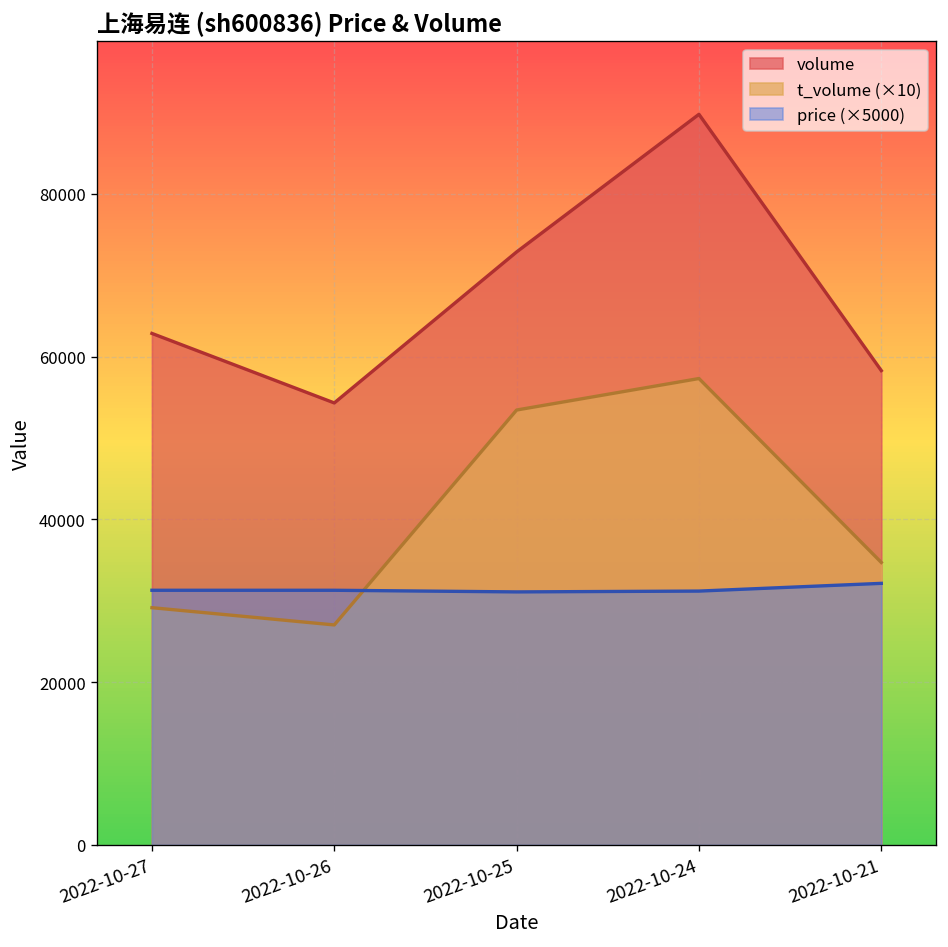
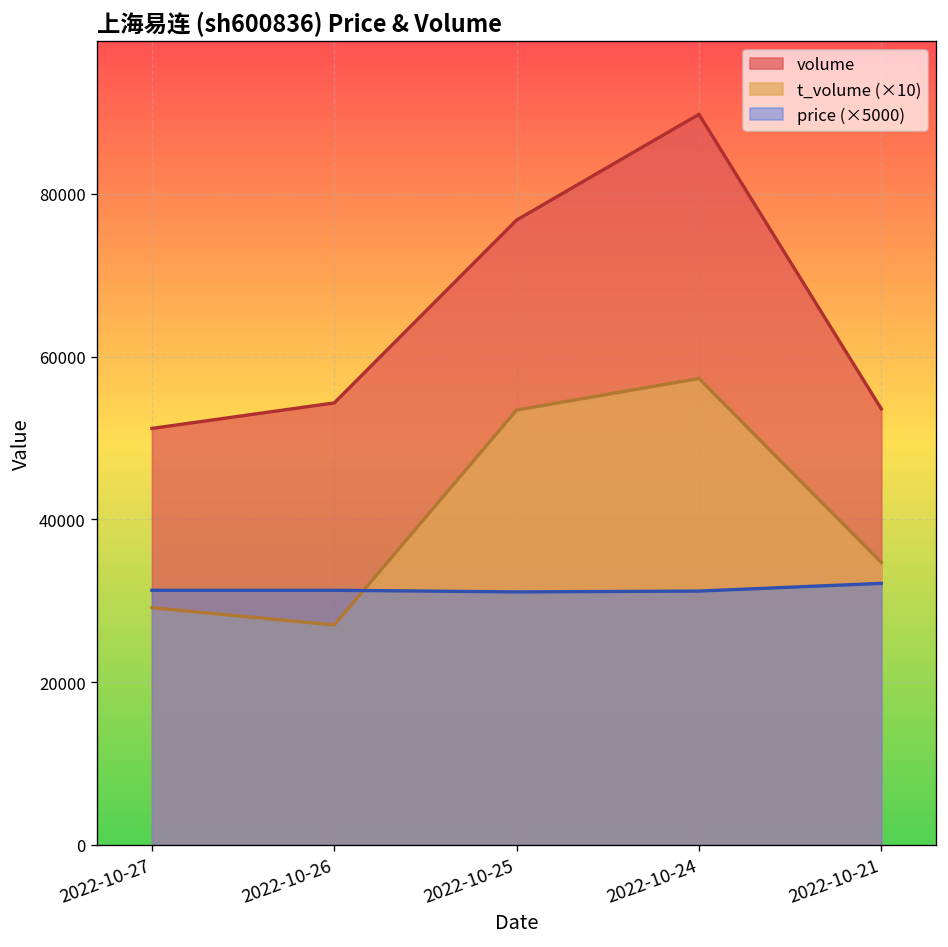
volume, 2022-10-27: 63000 -> 51000
volume, 2022-10-25: 73000 -> 77000
volume, 2022-10-21: 58000 -> 54000
